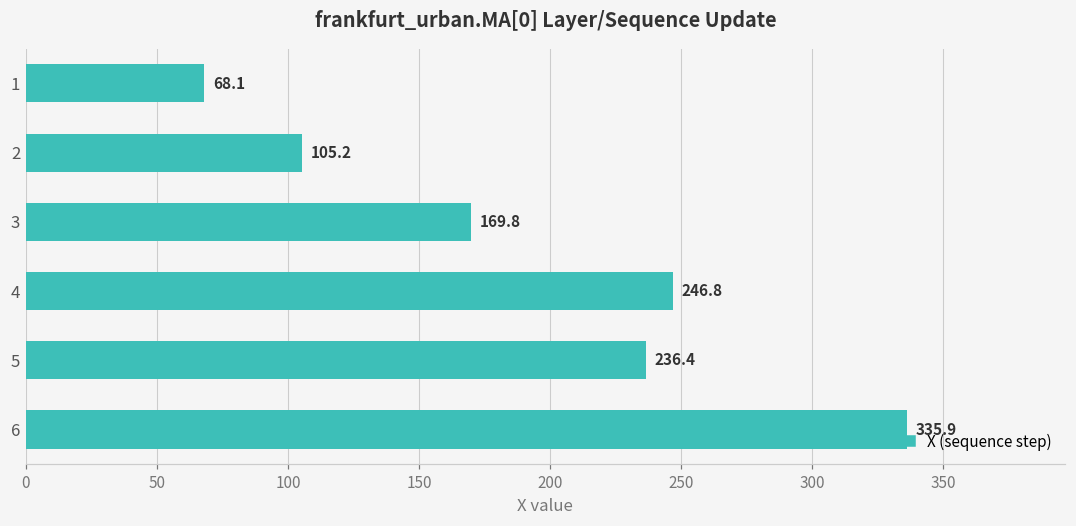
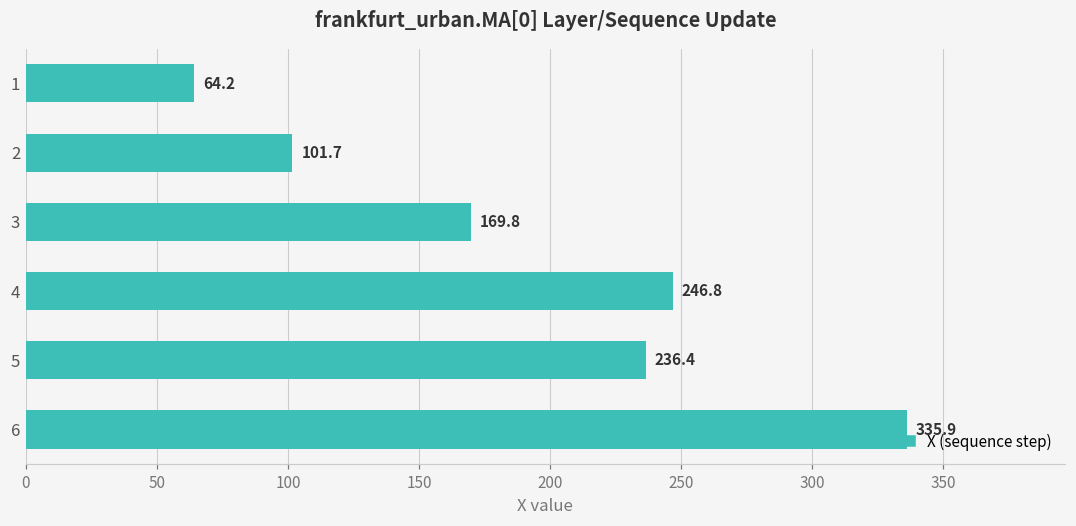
1: 68.1 -> 64.2
2: 105.2 -> 101.7
